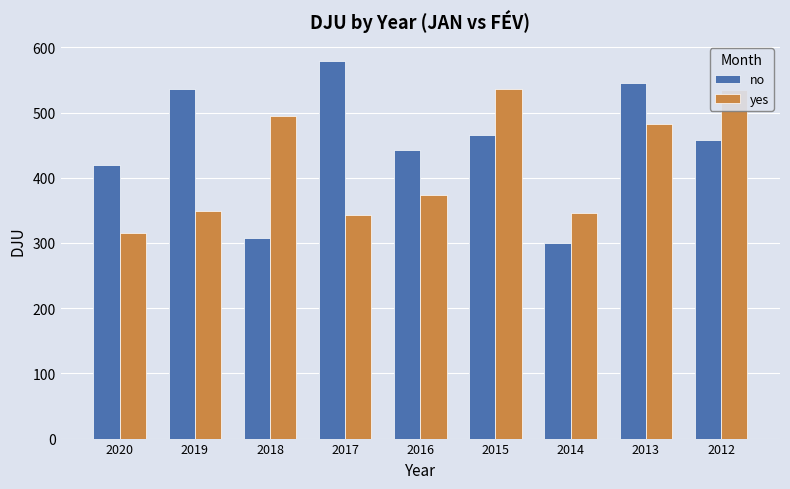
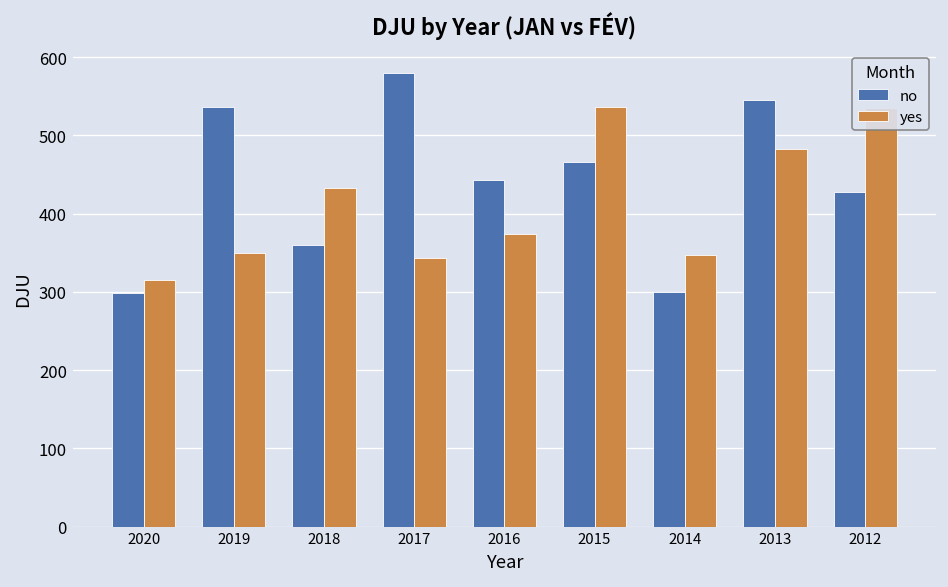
no, 2020: 420 -> 300
no, 2018: 310 -> 360
yes, 2018: 490 -> 430
no, 2012: 460 -> 430
